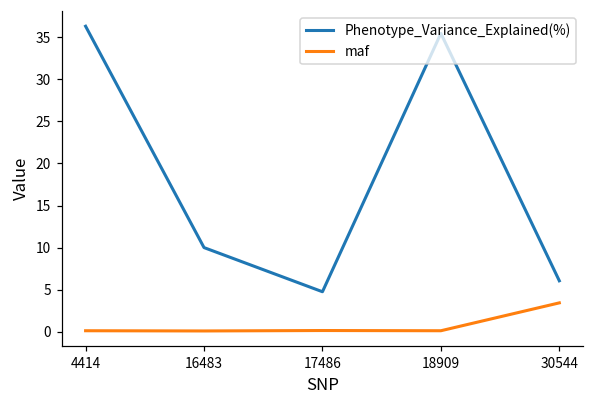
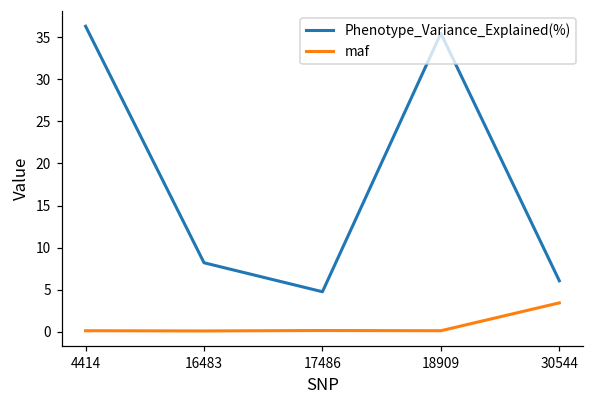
Phenotype_Variance_Explained(%), 16483: 10 -> 8
